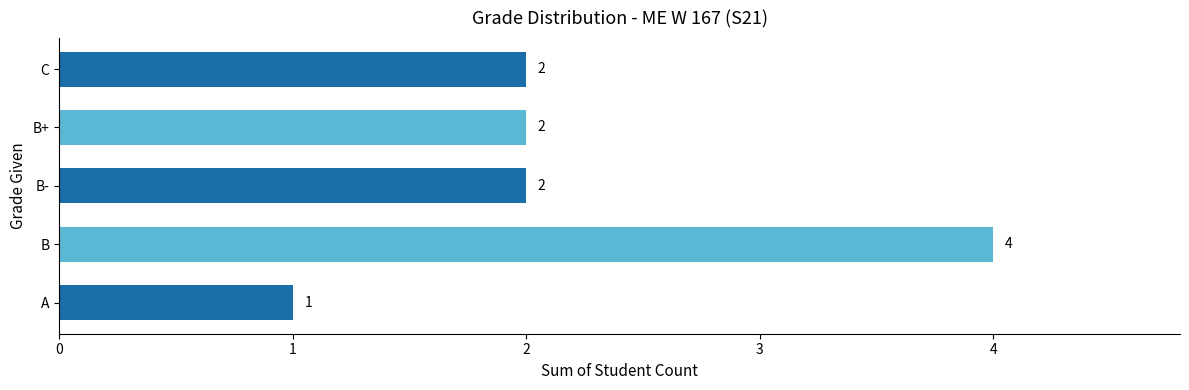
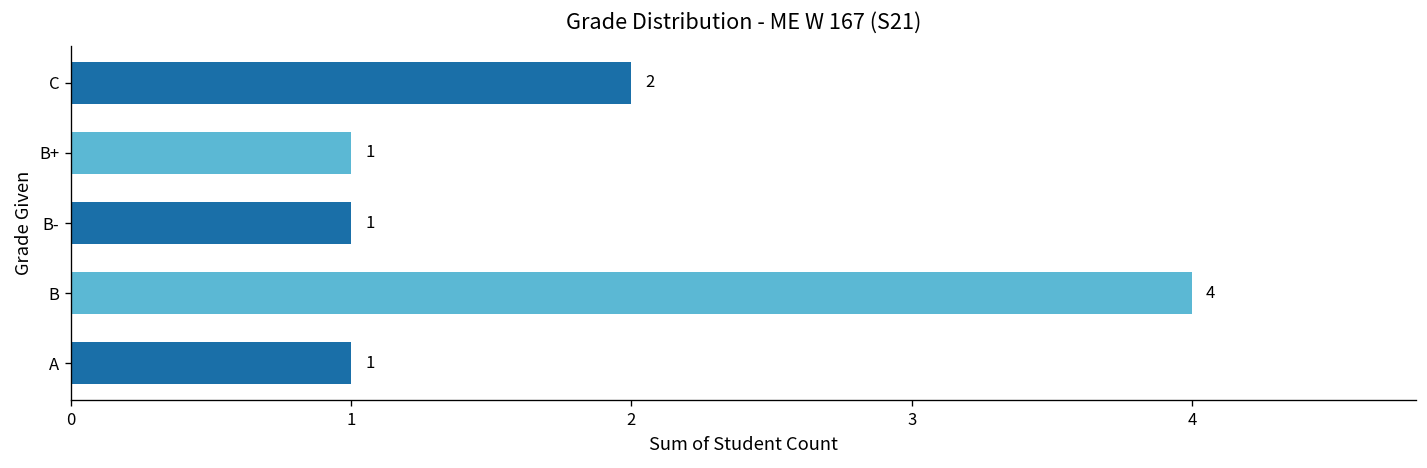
B+: 2 -> 1
B-: 2 -> 1
